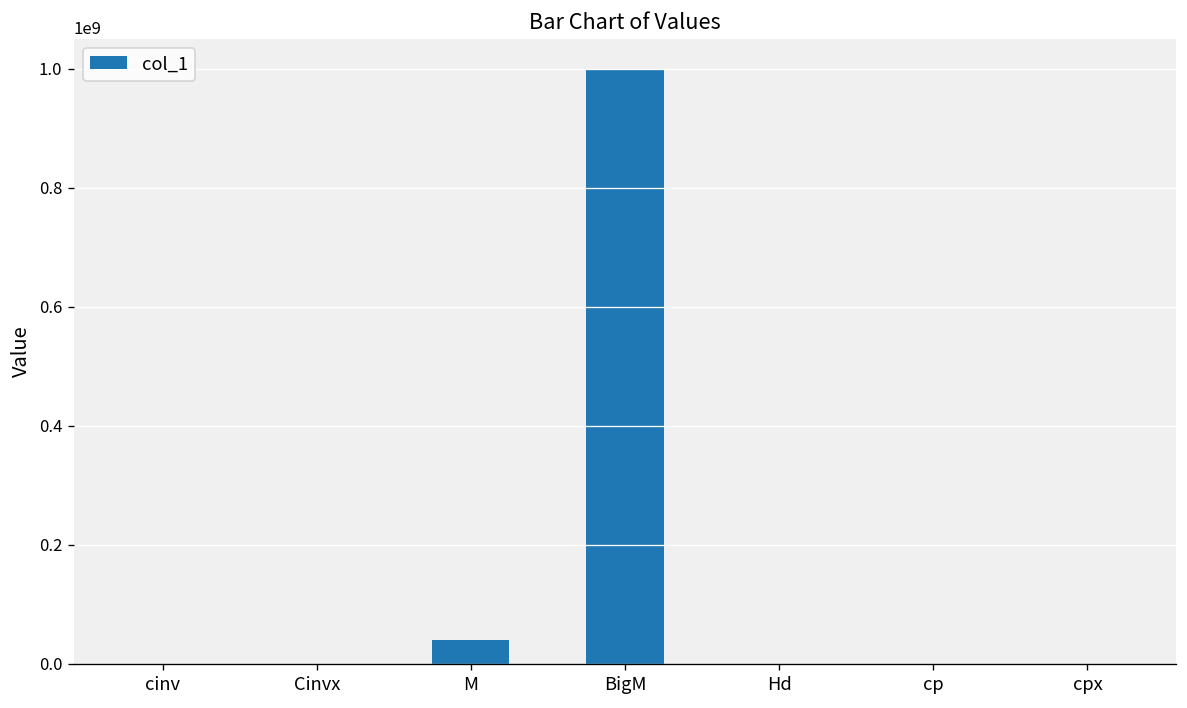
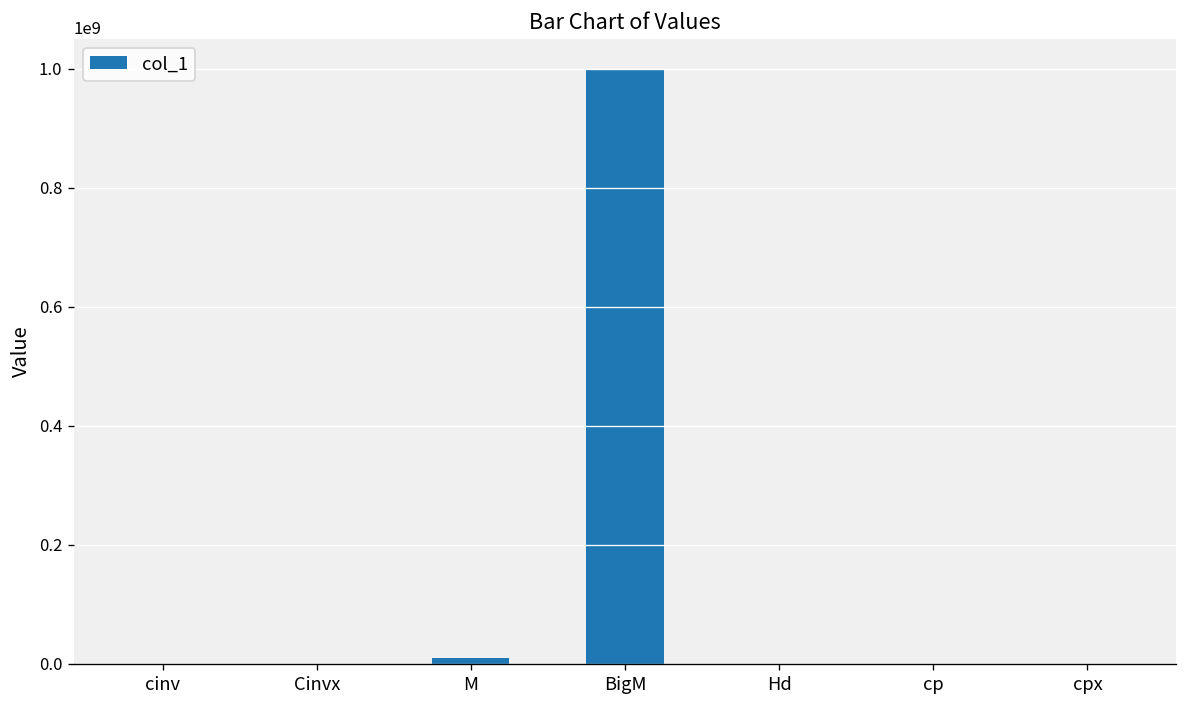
M: 40000000 -> 10000000
